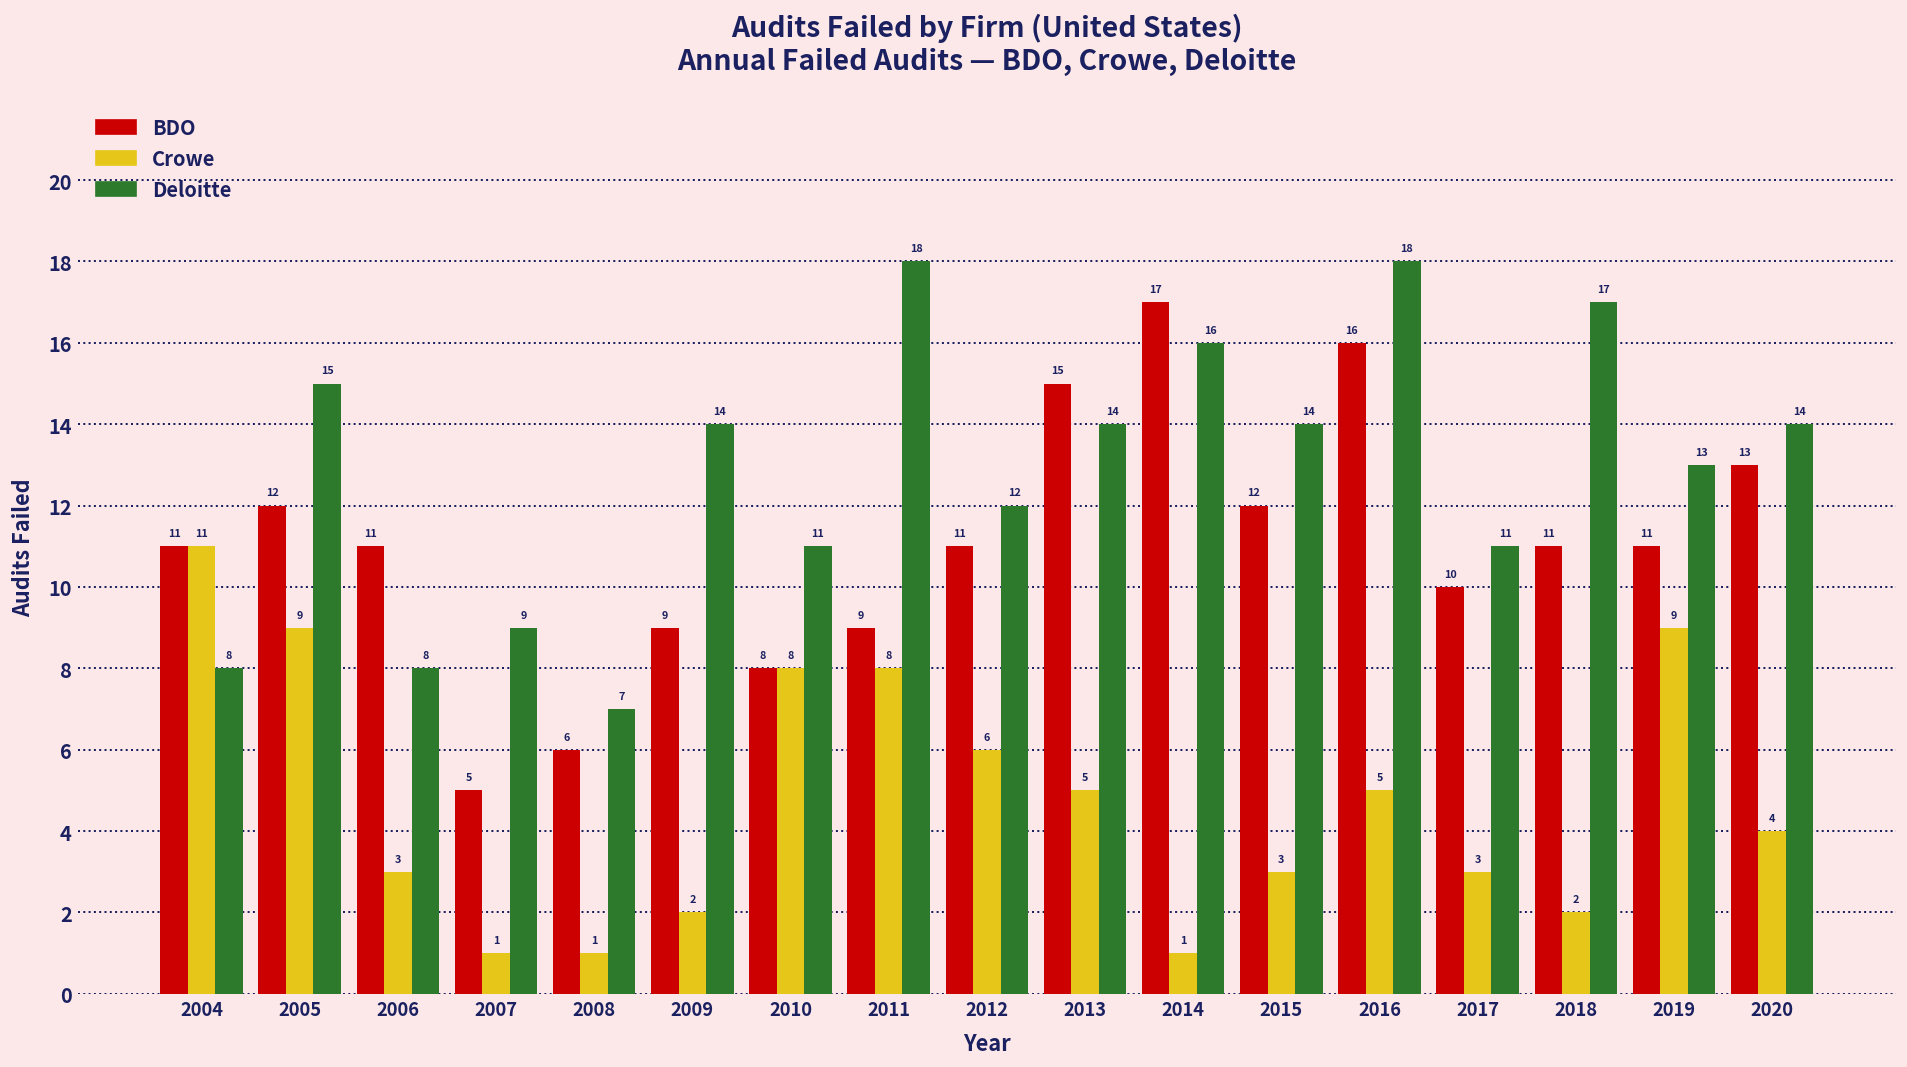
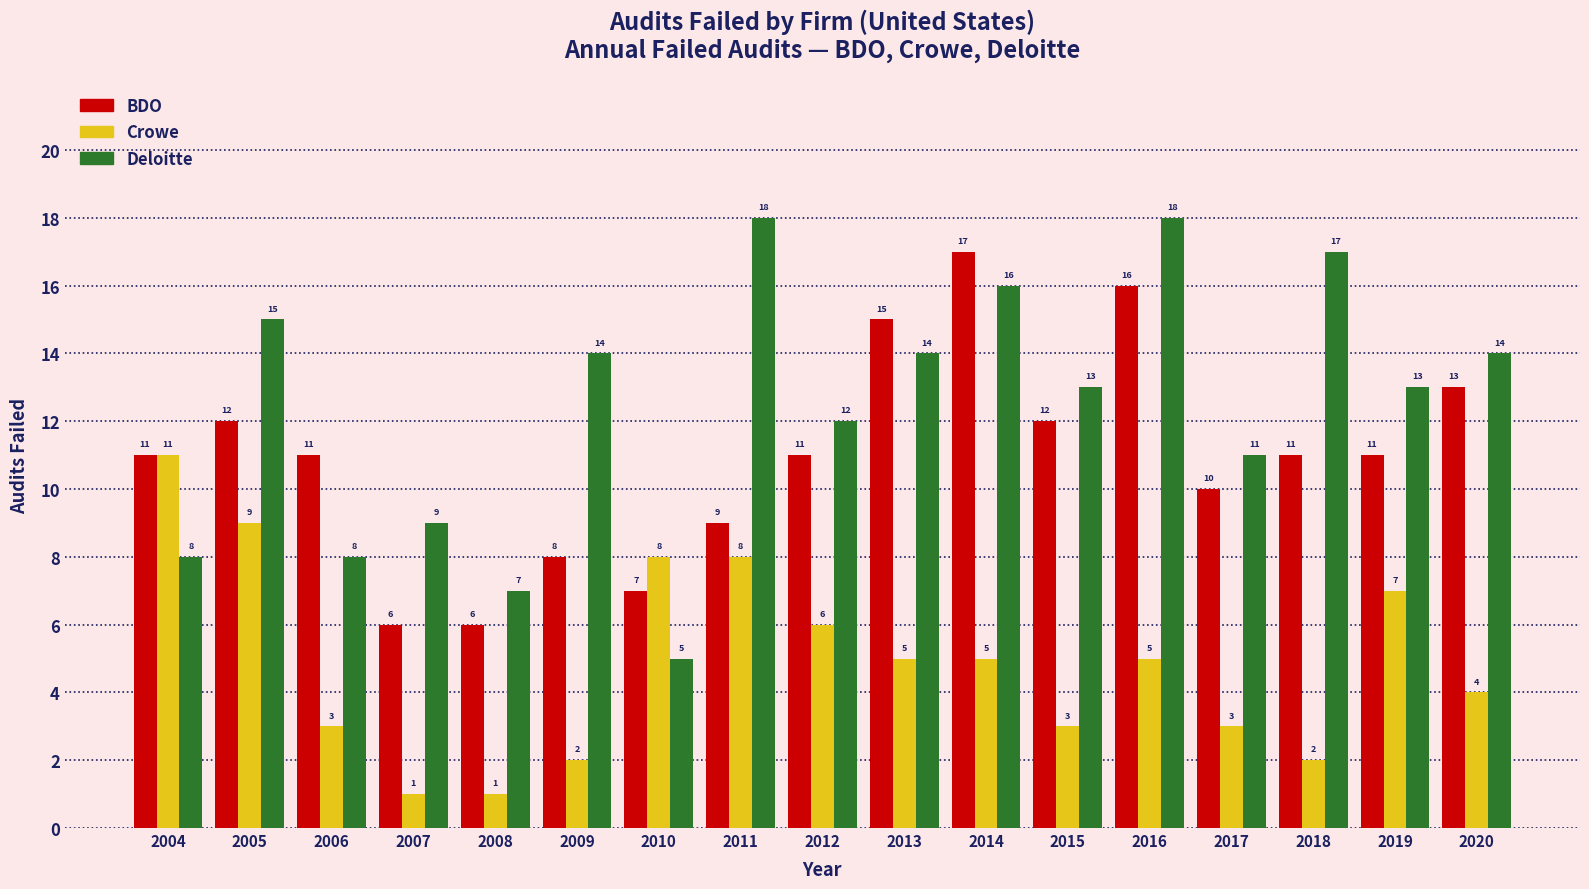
BDO, 2007: 5 -> 6
BDO, 2009: 9 -> 8
BDO, 2010: 8 -> 7
Deloitte, 2010: 11 -> 5
Crowe, 2014: 1 -> 5
Deloitte, 2015: 14 -> 13
Crowe, 2019: 9 -> 7
